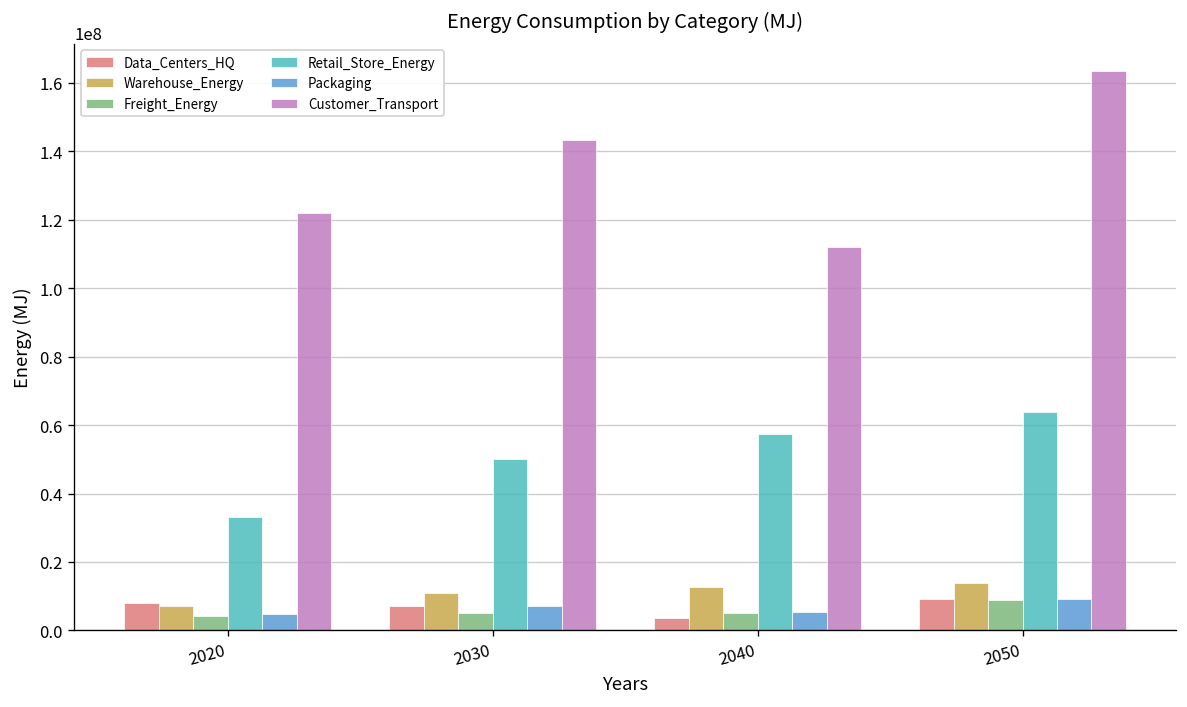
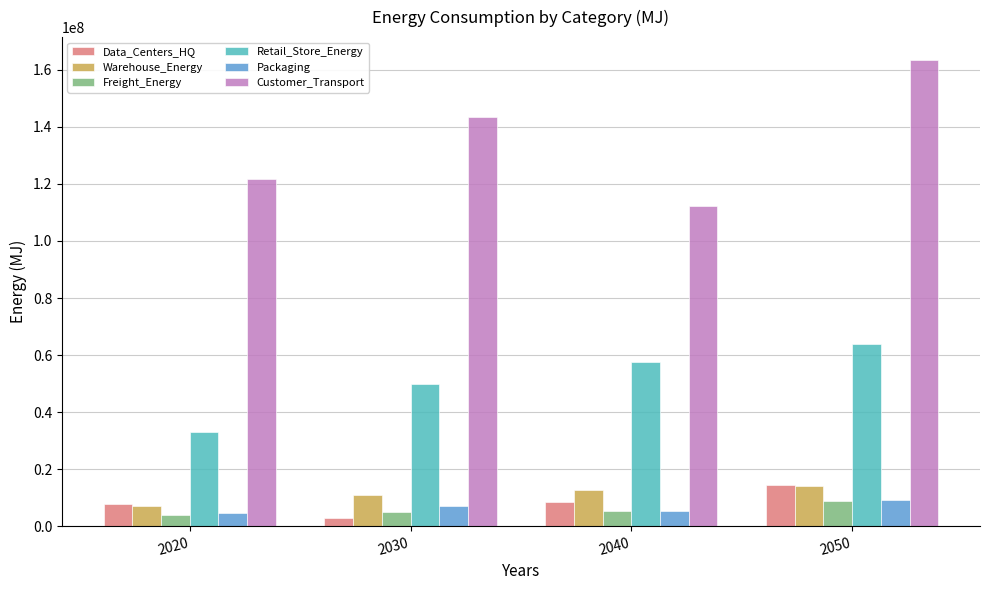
Data_Centers_HQ, 2030: 7000000 -> 3000000
Data_Centers_HQ, 2040: 4000000 -> 8000000
Data_Centers_HQ, 2050: 9000000 -> 14000000
